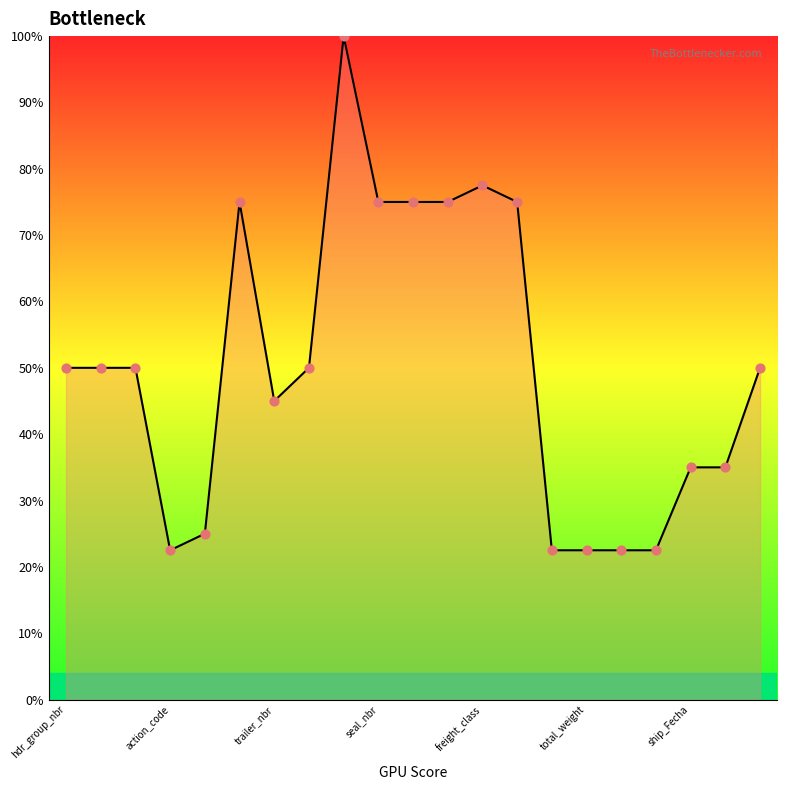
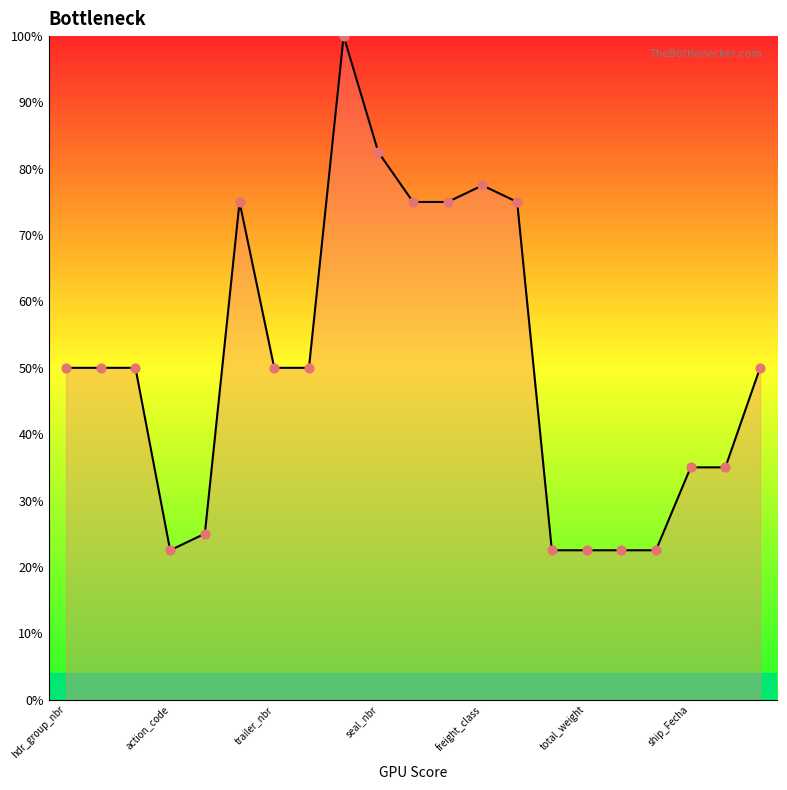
trailer_nbr: 45% -> 50%
seal_nbr: 75% -> 83%
